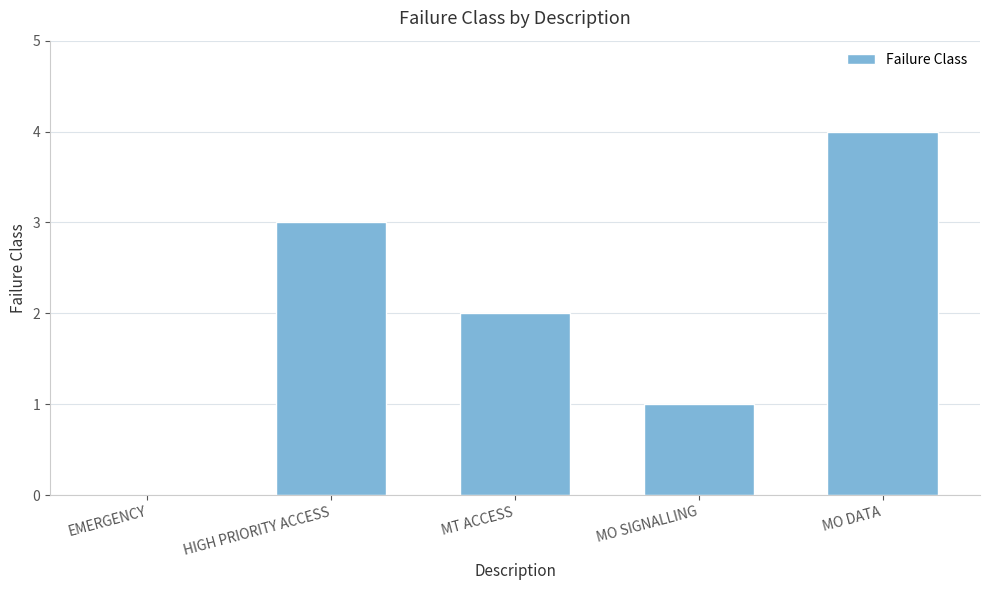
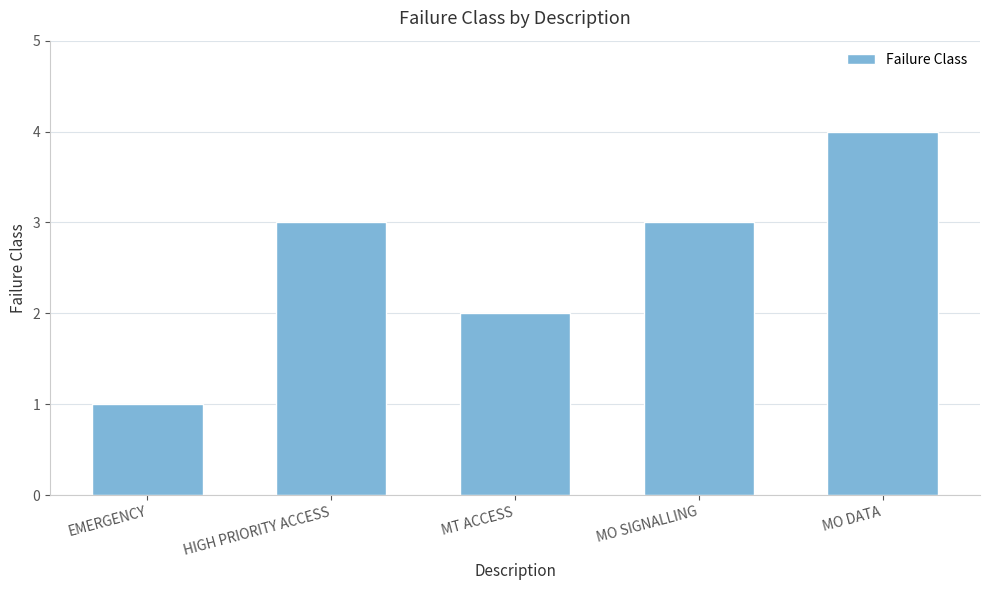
EMERGENCY: 0 -> 1
MO SIGNALLING: 1 -> 3
